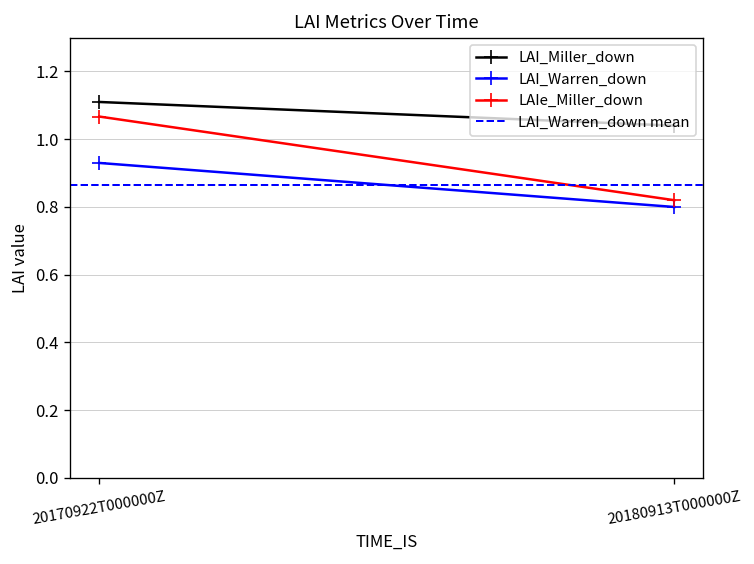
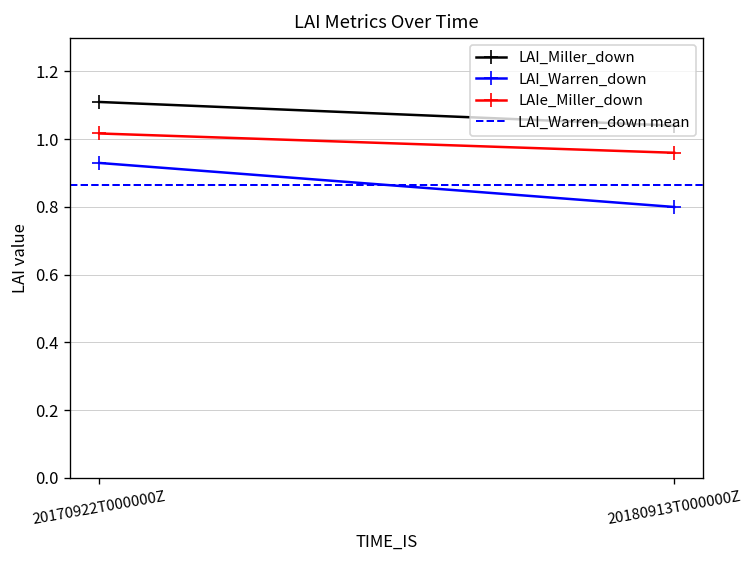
LAIe_Miller_down, 20170922T000000Z: 1.07 -> 1.02
LAIe_Miller_down, 20180913T000000Z: 0.82 -> 0.96
